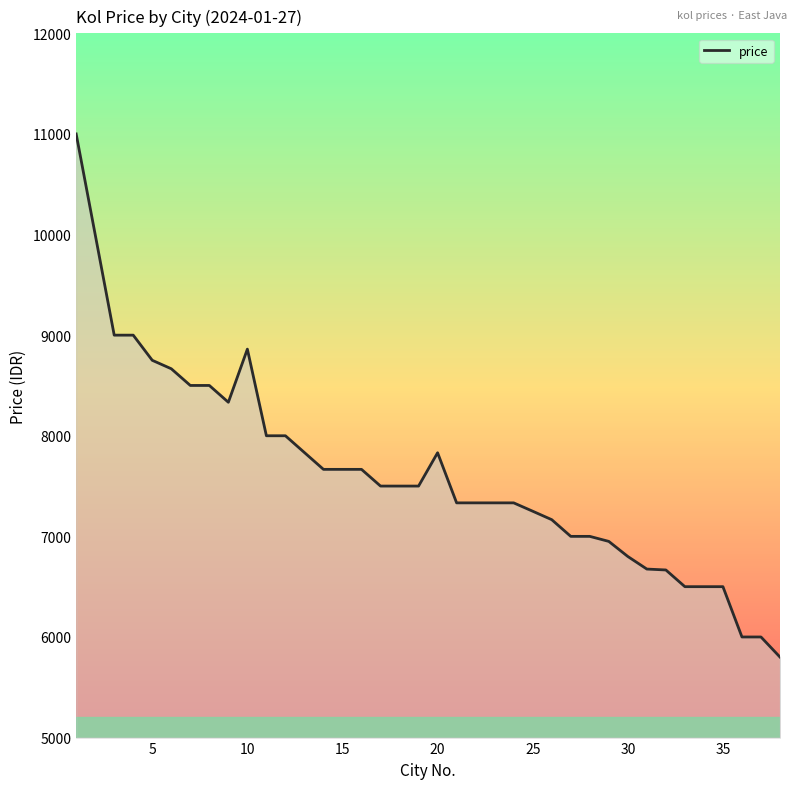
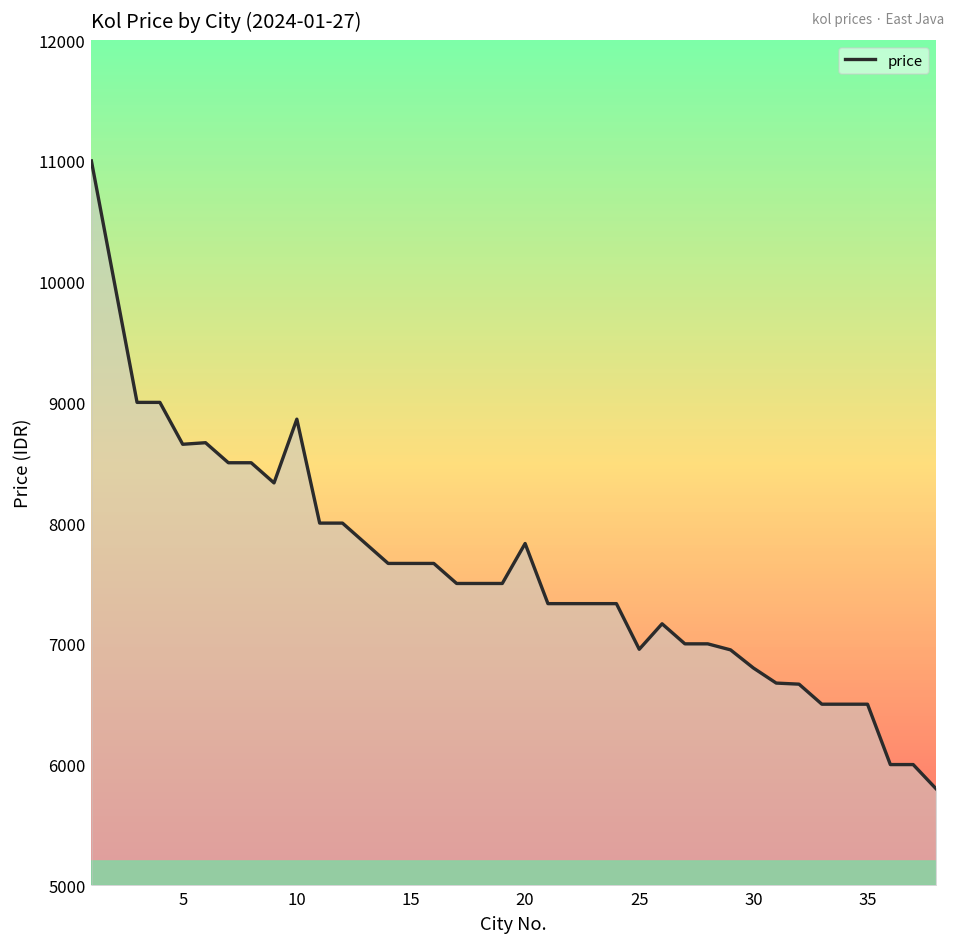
5: 8750 -> 8650
25: 7250 -> 6960
